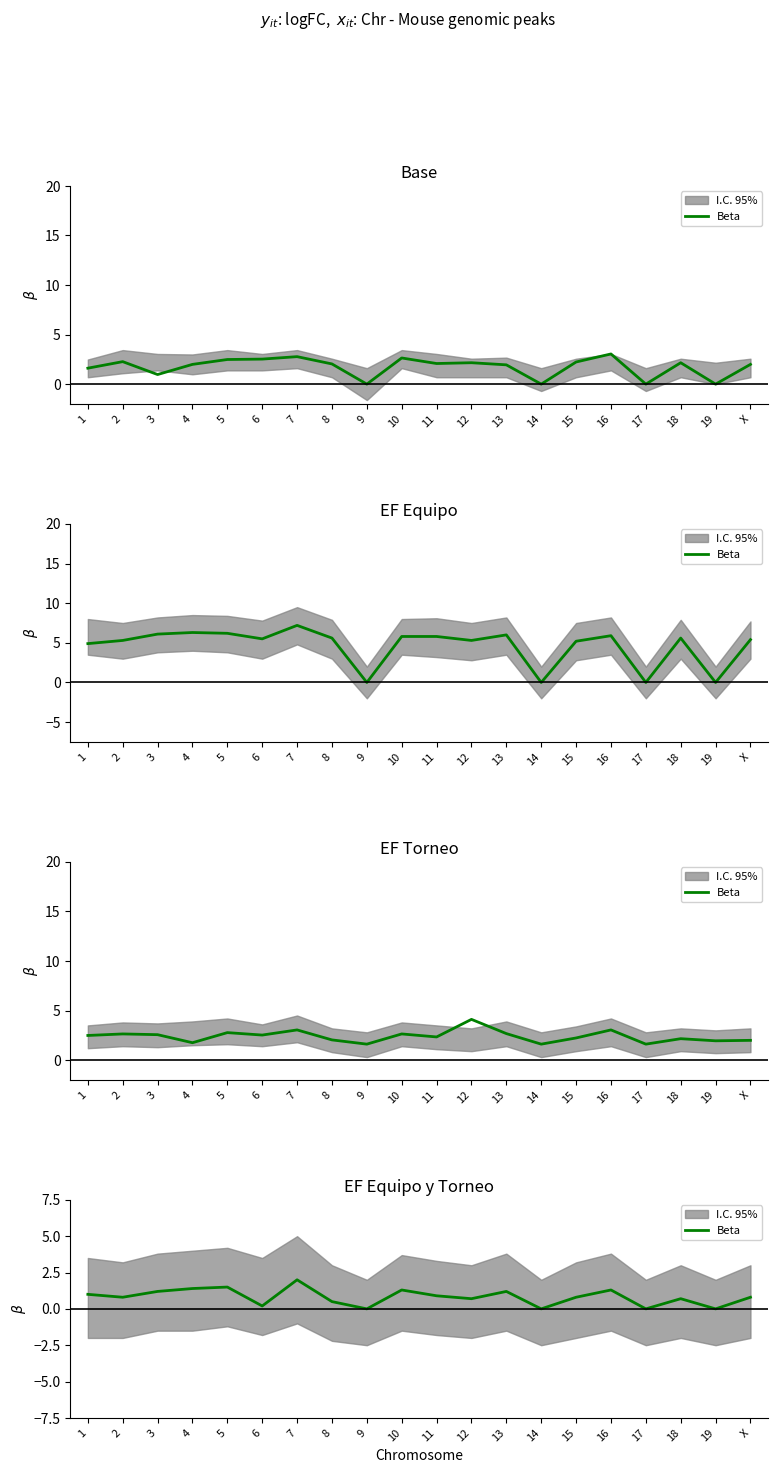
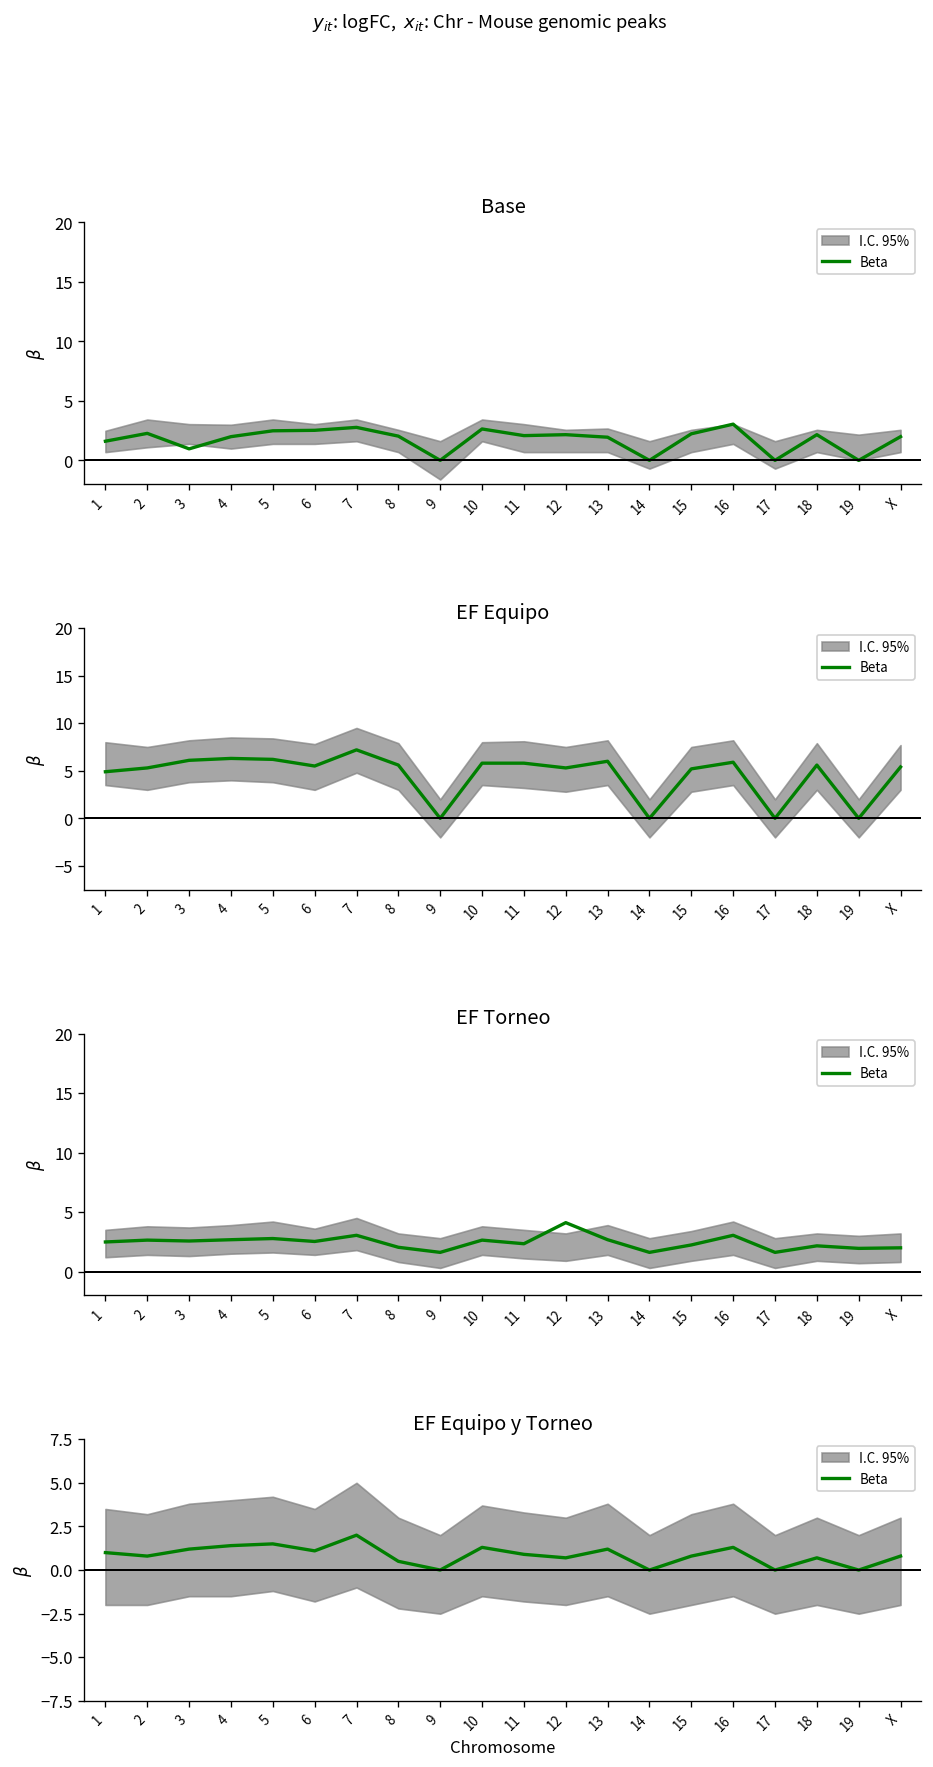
EF Torneo, Beta, 4: 2 -> 3
EF Equipo y Torneo, Beta, 6: 0.2 -> 1.1
